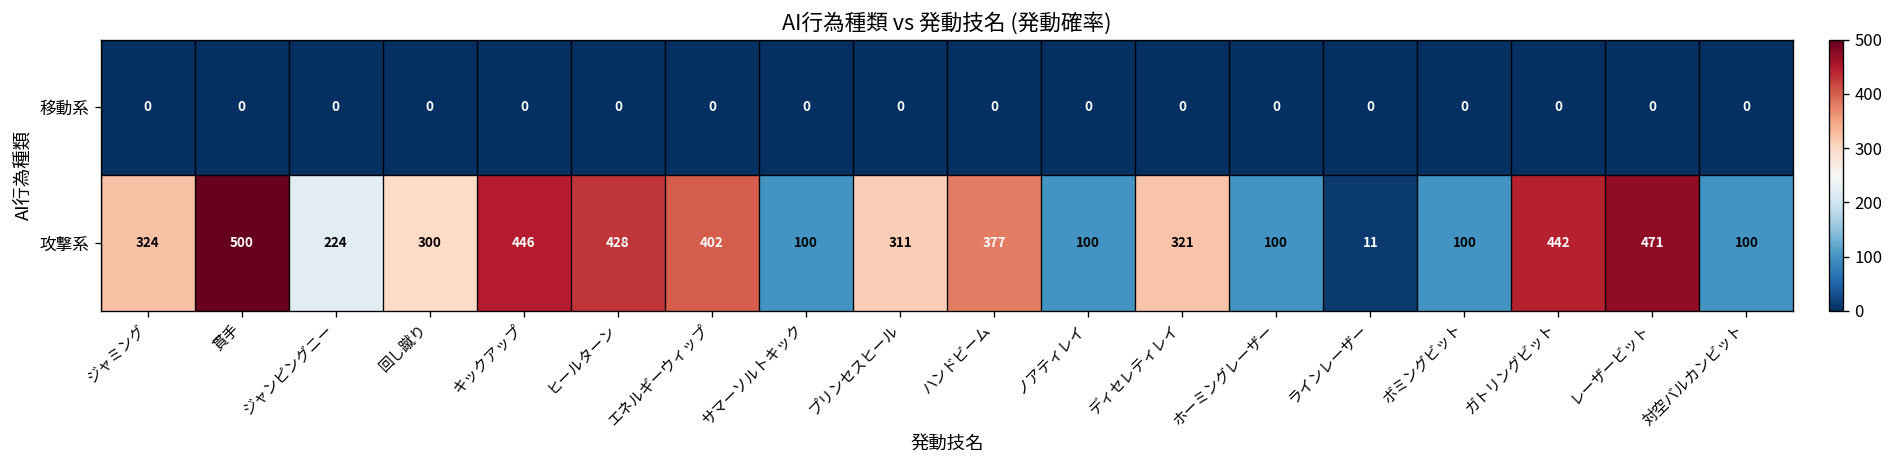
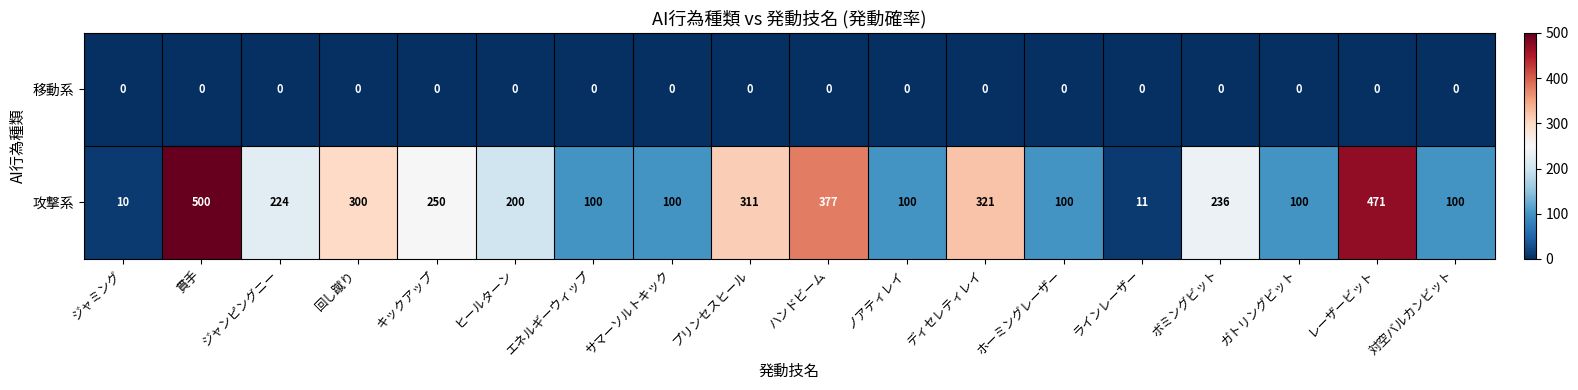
攻撃系, ジャミング: 324 -> 10
攻撃系, キックアップ: 446 -> 250
攻撃系, ヒールターン: 428 -> 200
攻撃系, エネルギーウィップ: 402 -> 100
攻撃系, ボミングビット: 100 -> 236
攻撃系, ガトリングビット: 442 -> 100
